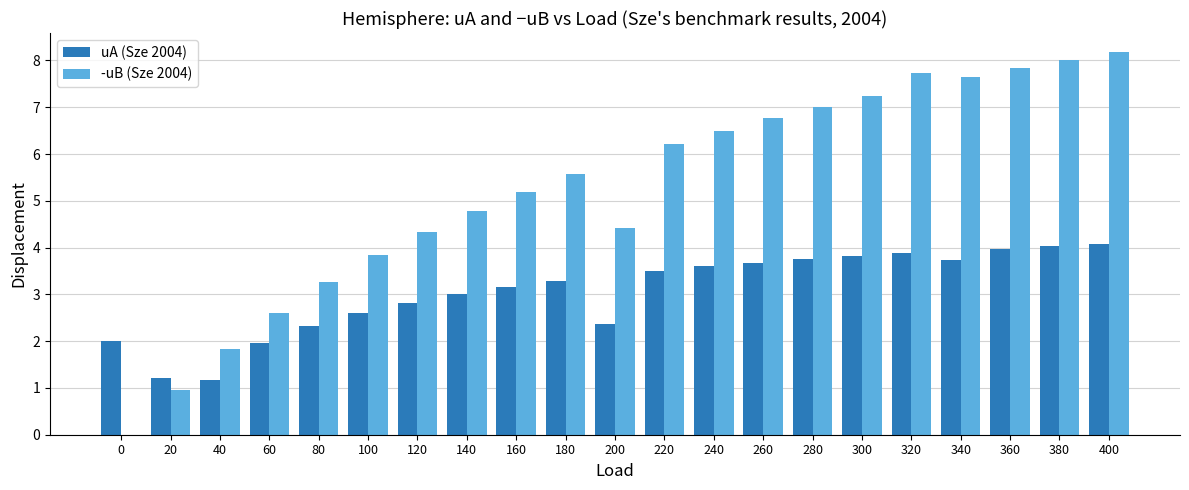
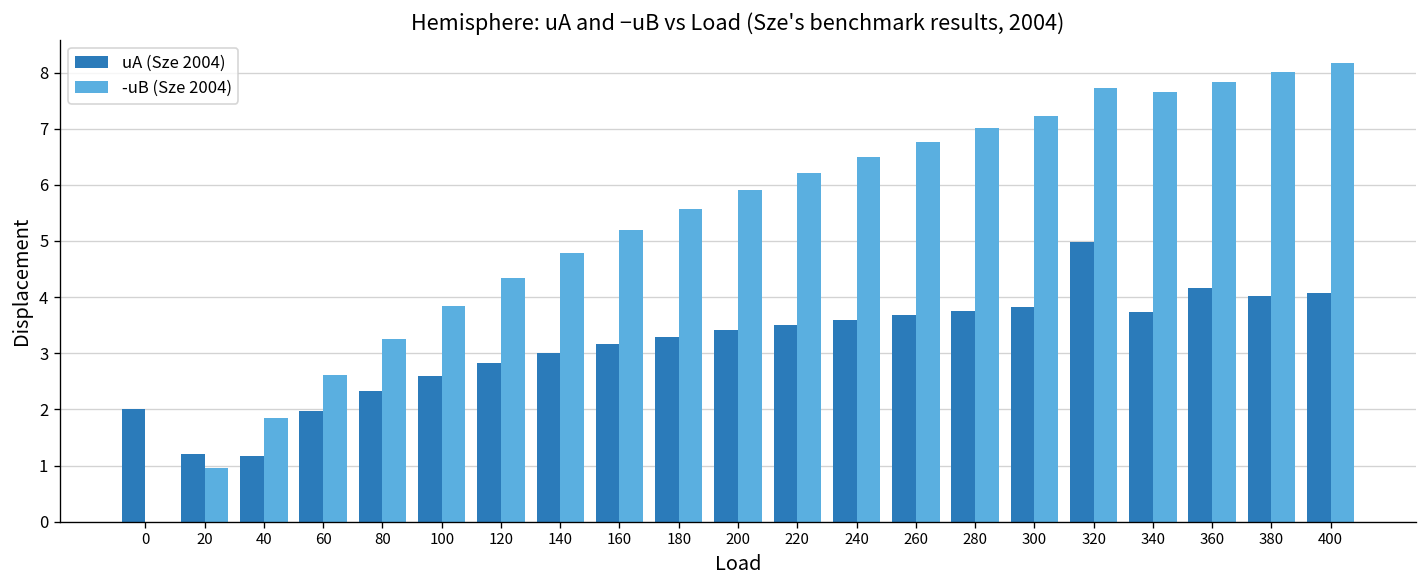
uA (Sze 2004), 200: 2.4 -> 3.4
-uB (Sze 2004), 200: 4.4 -> 5.9
uA (Sze 2004), 320: 3.9 -> 5.0
uA (Sze 2004), 360: 4.0 -> 4.2
